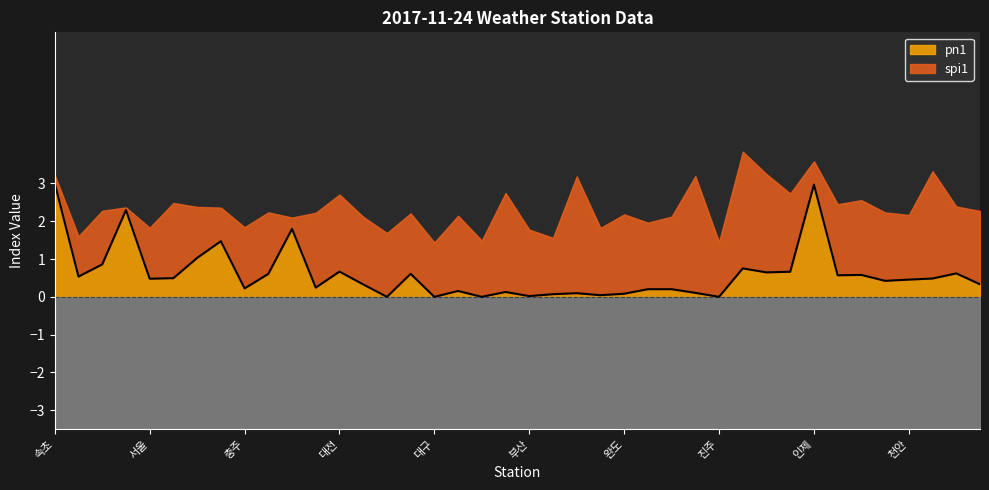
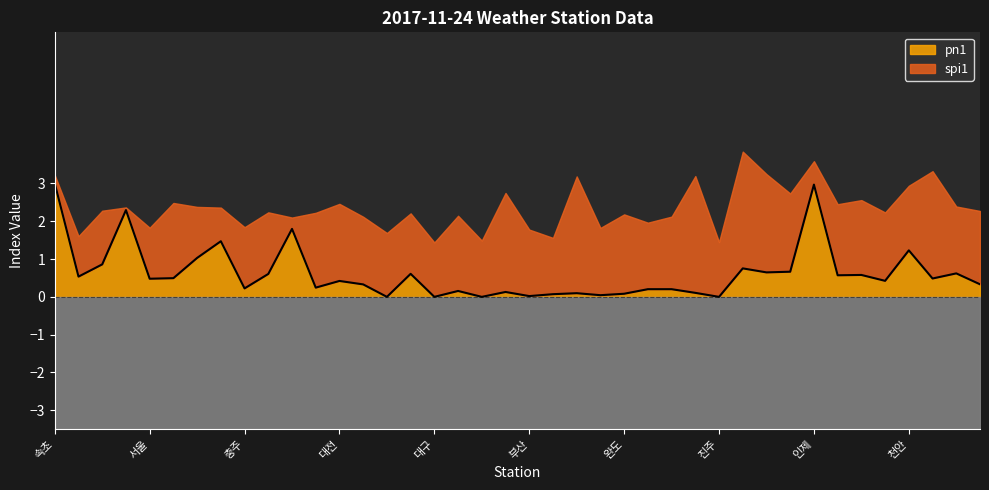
pn1, 대전: 0.7 -> 0.4
pn1, 천안: 0.5 -> 1.2
